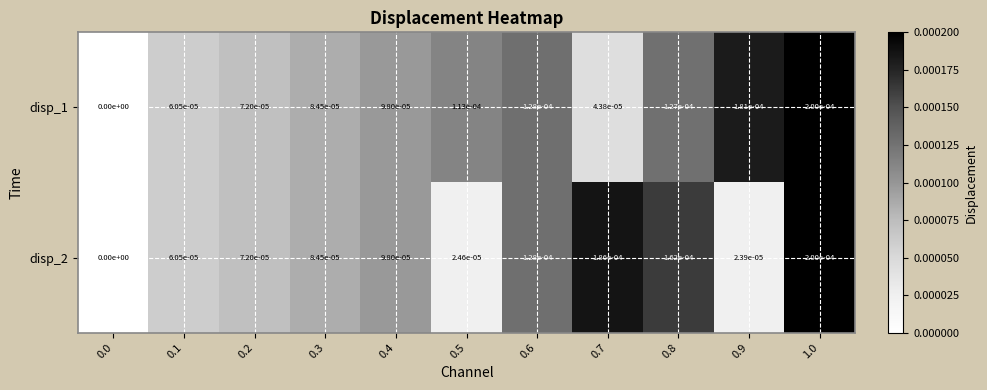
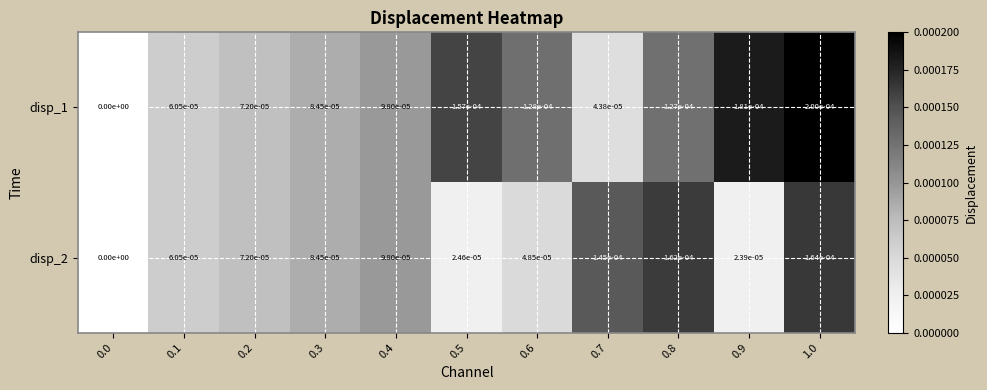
disp_1, 0.5: 1.13e-04 -> 1.57e-04
disp_2, 0.6: 1.28e-04 -> 4.85e-05
disp_2, 0.7: 1.86e-04 -> 1.45e-04
disp_2, 1.0: 2.00e-04 -> 1.64e-04
